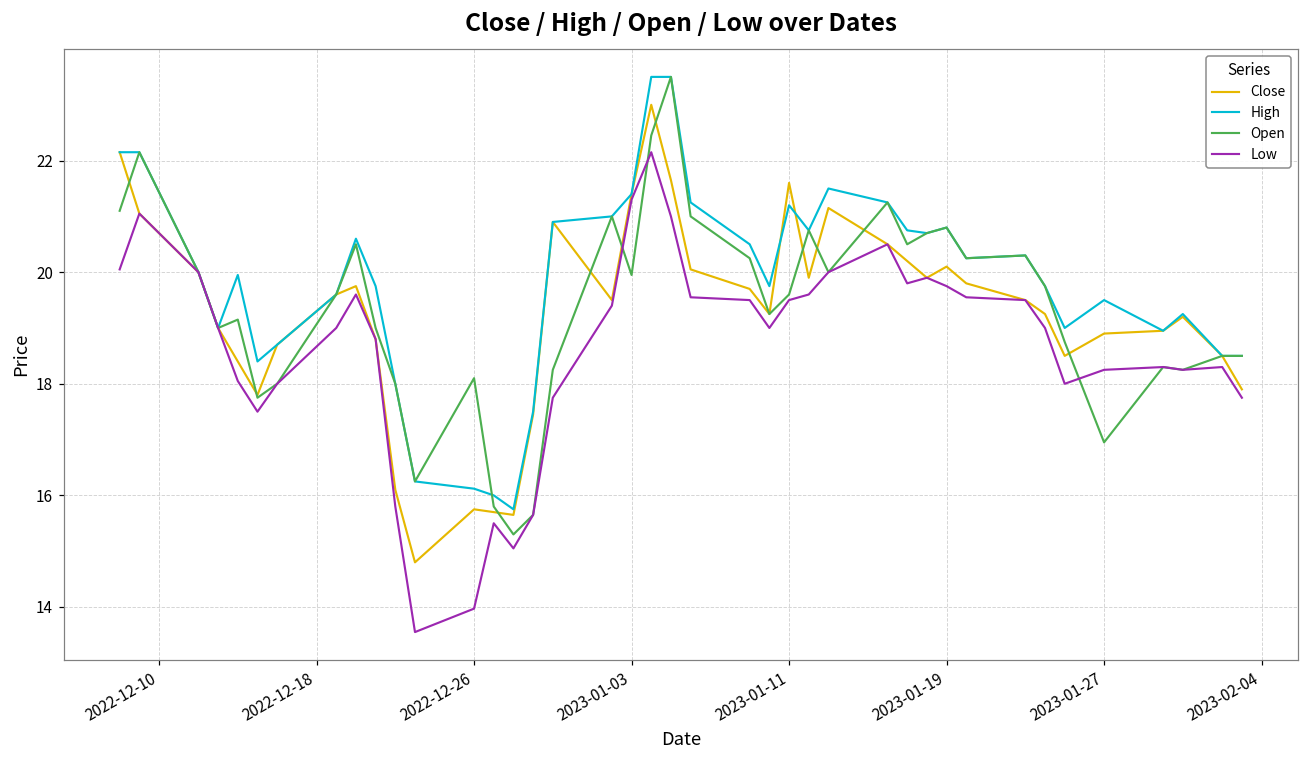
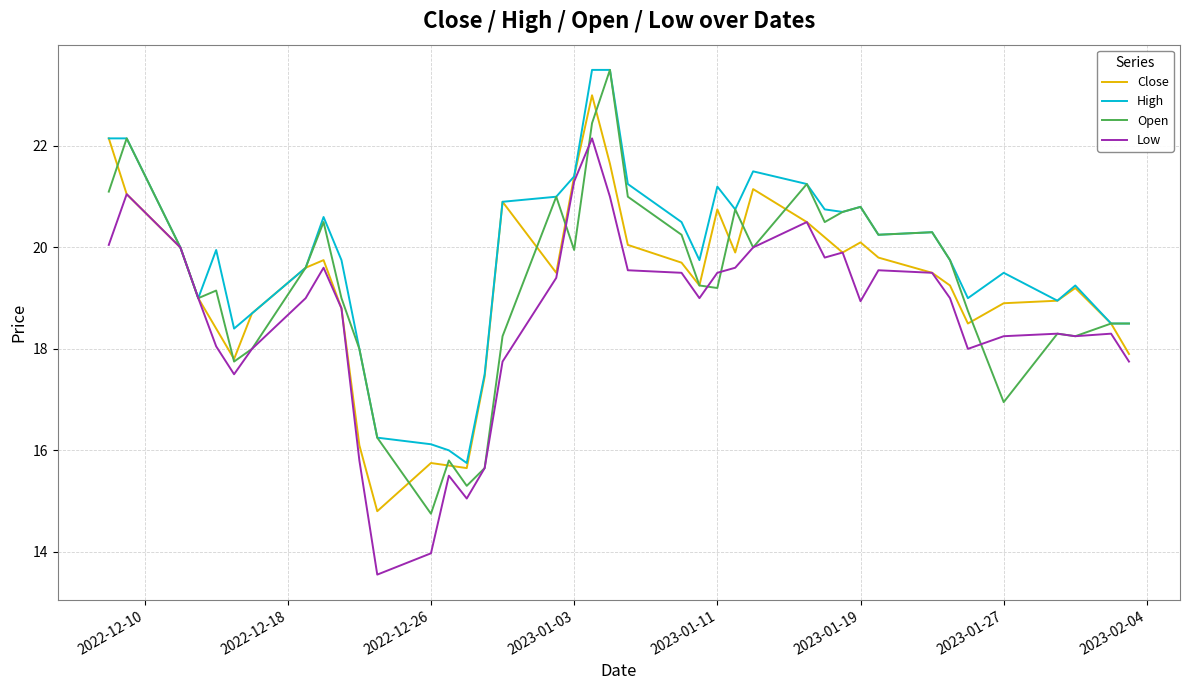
Open, 2022-12-26: 18.1 -> 14.8
Close, 2023-01-11: 21.6 -> 20.8
Open, 2023-01-11: 19.6 -> 19.2
Low, 2023-01-19: 19.8 -> 18.9
